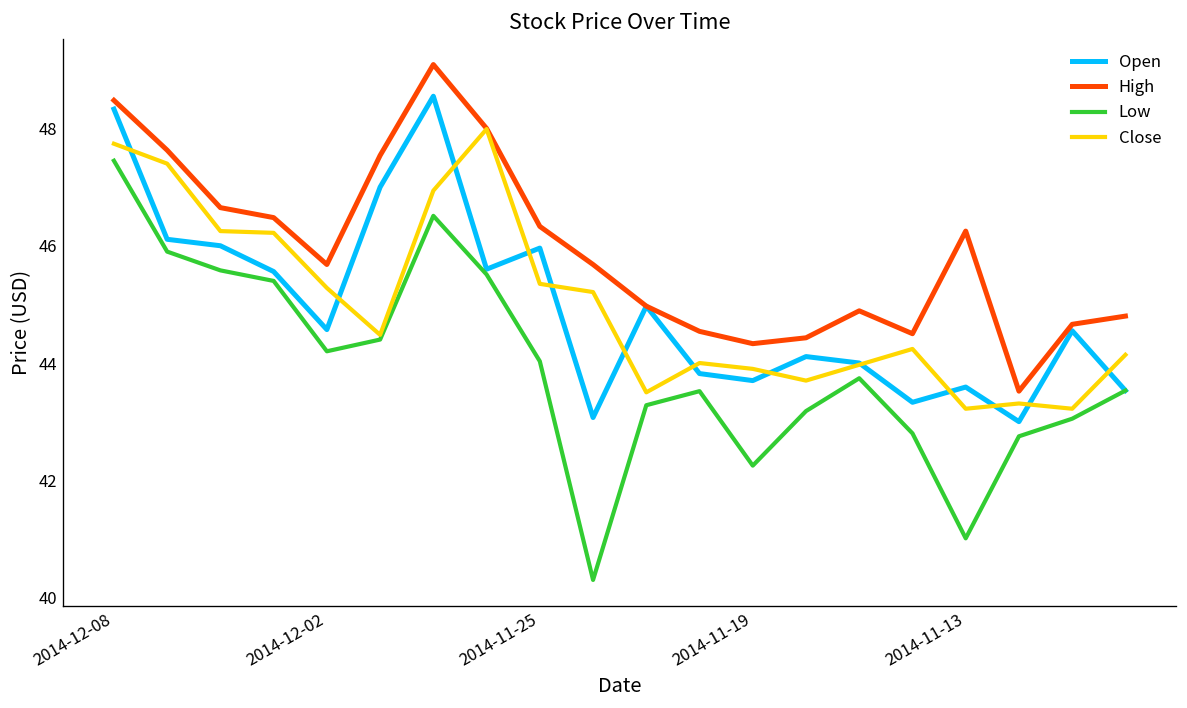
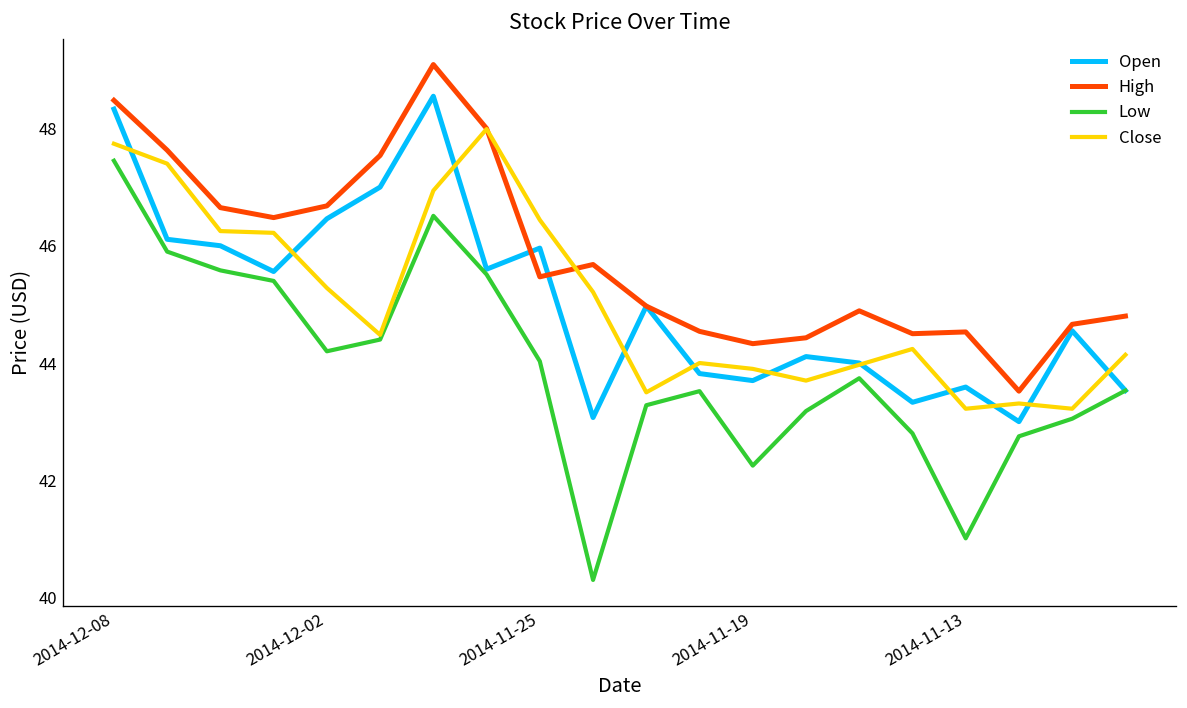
Open, 2014-12-02: 44.6 -> 46.5
High, 2014-12-02: 45.7 -> 46.7
High, 2014-11-25: 46.3 -> 45.5
Close, 2014-11-25: 45.4 -> 46.4
High, 2014-11-13: 46.3 -> 44.5
